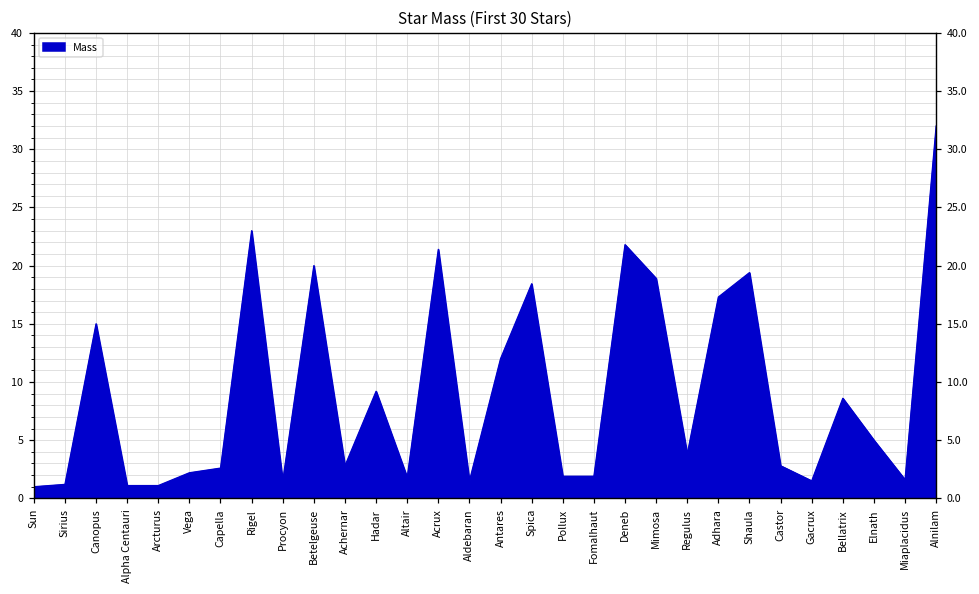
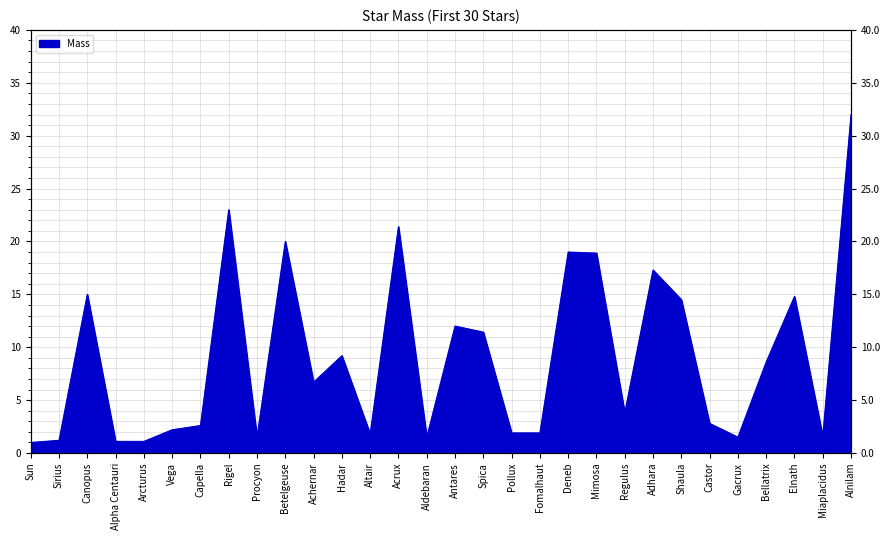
Achernar: 2.8 -> 6.7
Spica: 18.4 -> 11.4
Deneb: 21.8 -> 19.0
Shaula: 19.4 -> 14.5
Elnath: 5.0 -> 14.8
